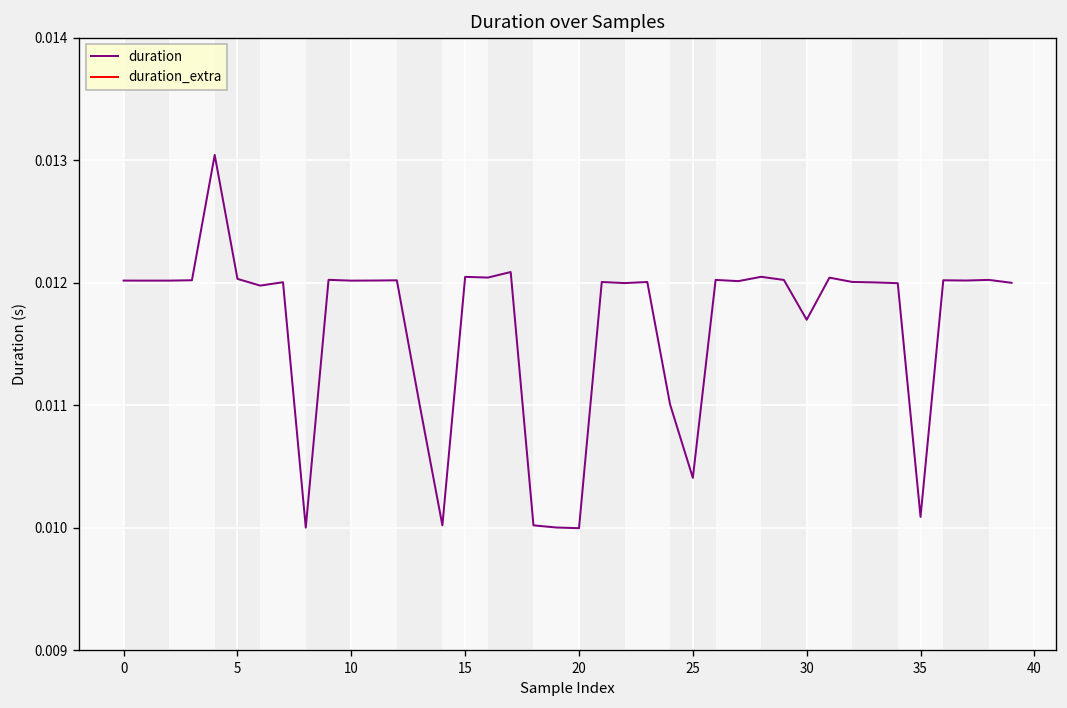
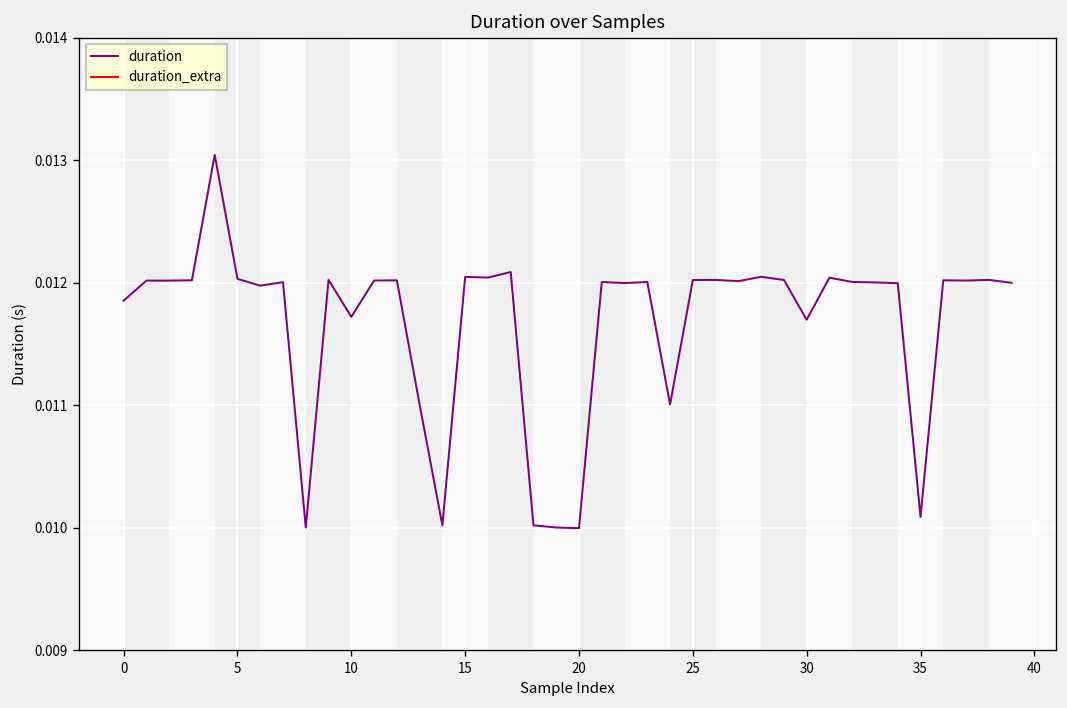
duration, 0: 0.01202 -> 0.01185
duration, 10: 0.01202 -> 0.01172
duration, 25: 0.01041 -> 0.01202
